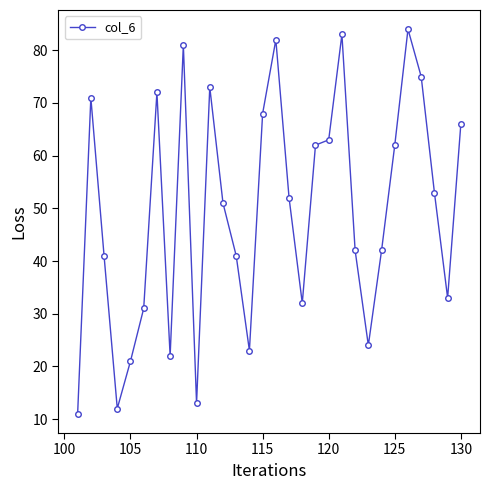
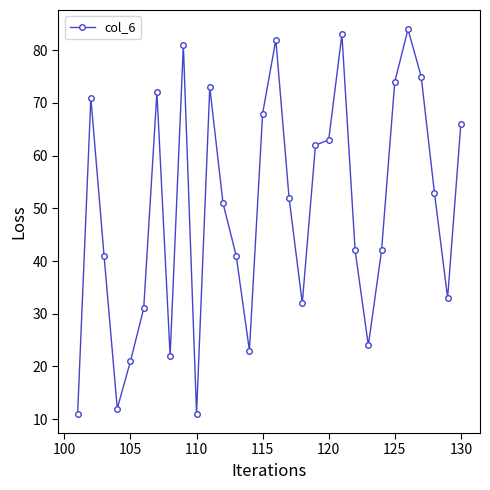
110: 13 -> 11
125: 62 -> 74
